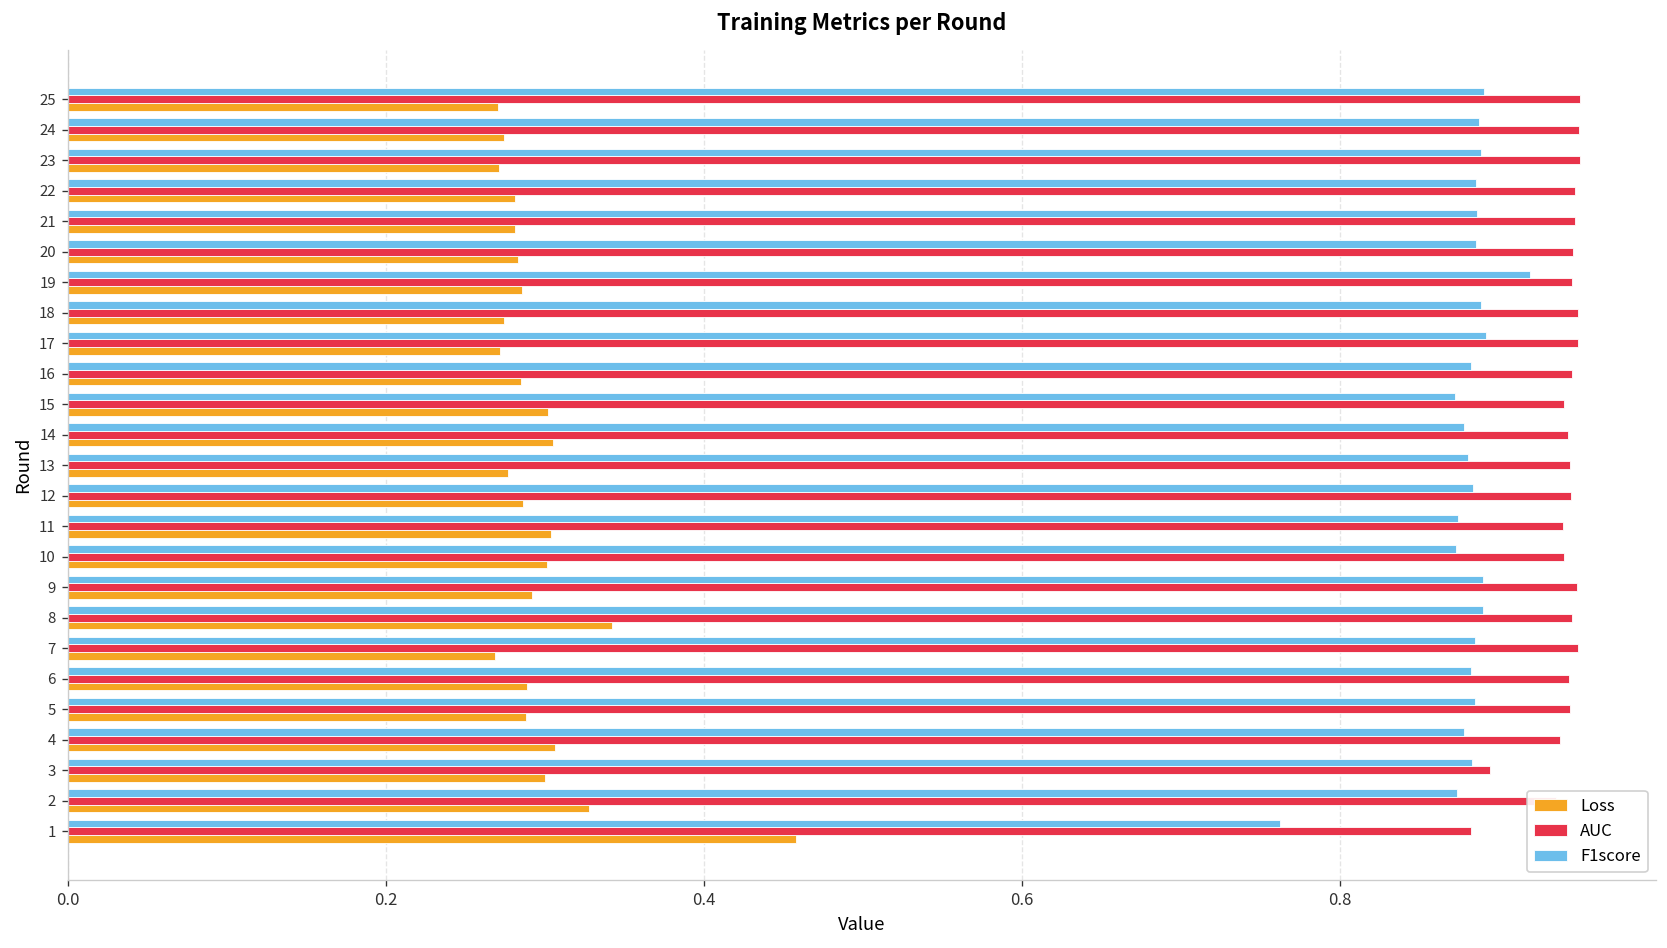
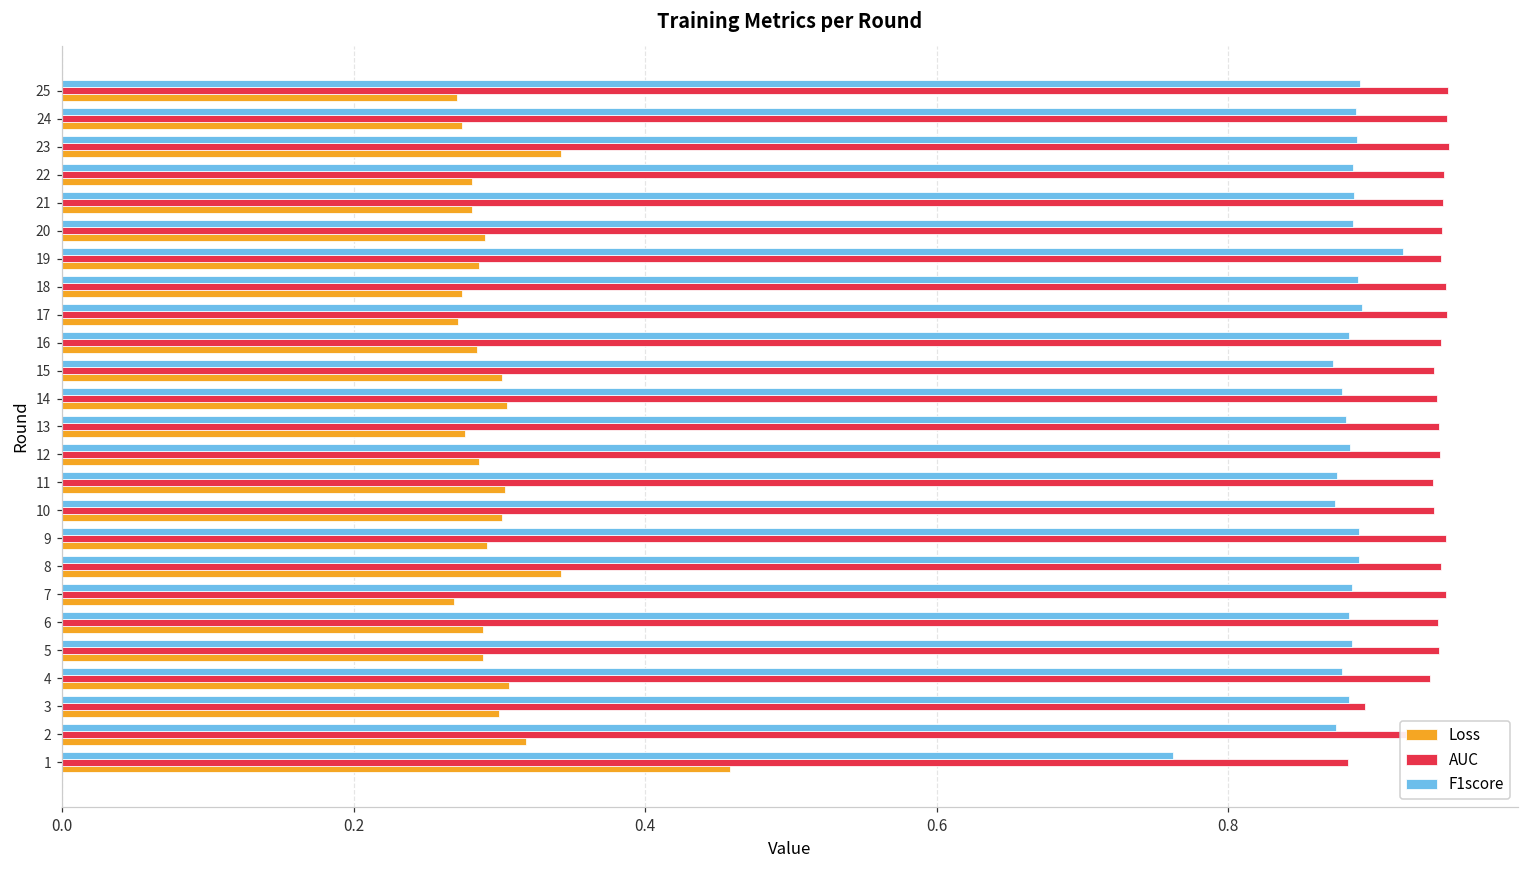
Loss, 23: 0.271 -> 0.342
Loss, 20: 0.283 -> 0.290
Loss, 2: 0.328 -> 0.318
